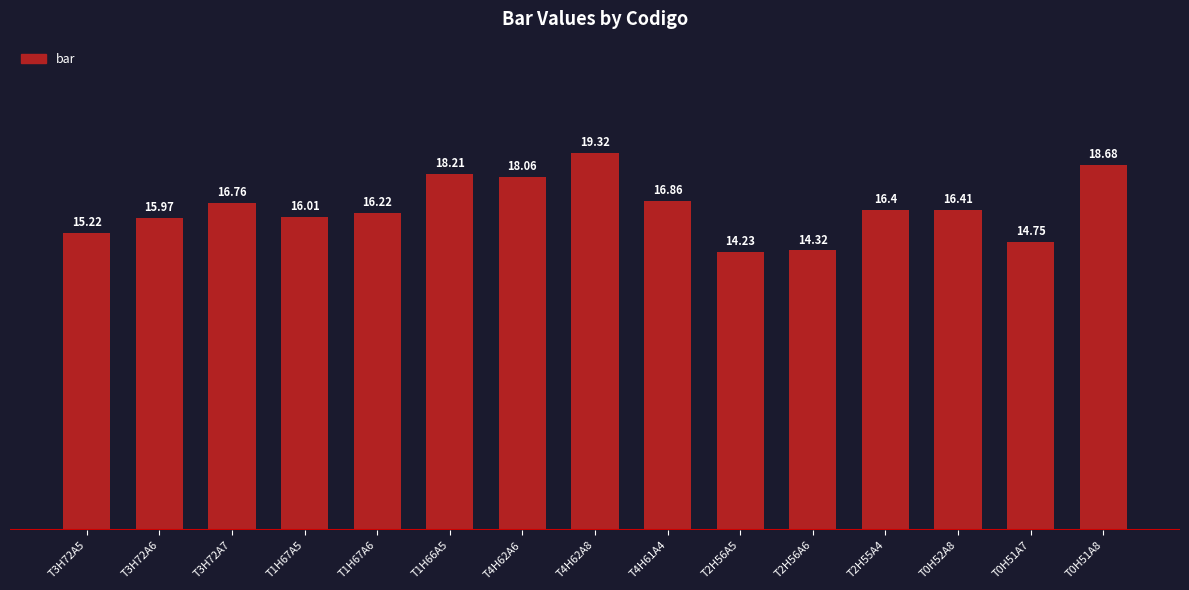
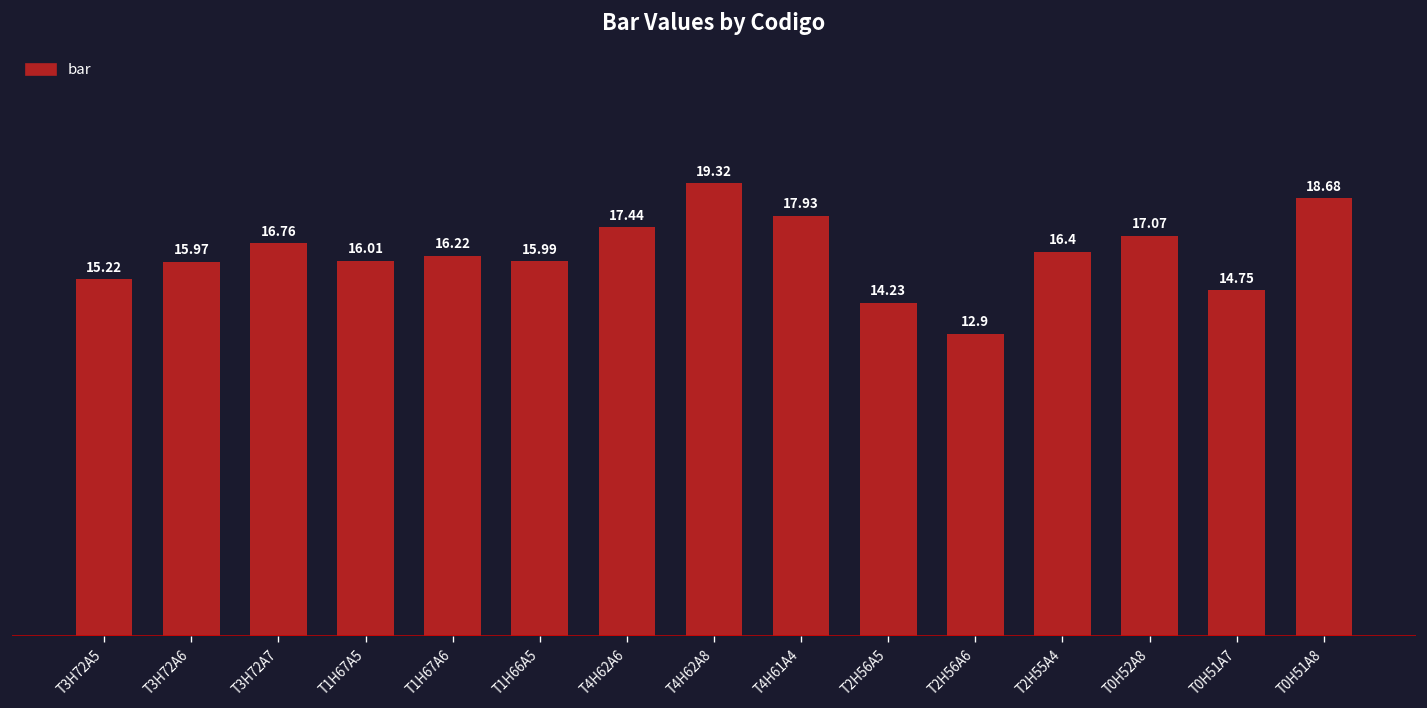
T1H66A5: 18.21 -> 15.99
T4H62A6: 18.06 -> 17.44
T4H61A4: 16.86 -> 17.93
T2H56A6: 14.32 -> 12.9
T0H52A8: 16.41 -> 17.07
